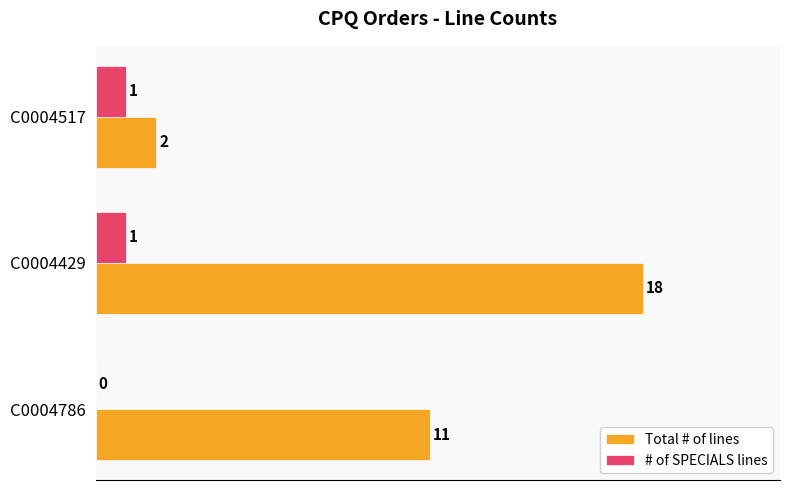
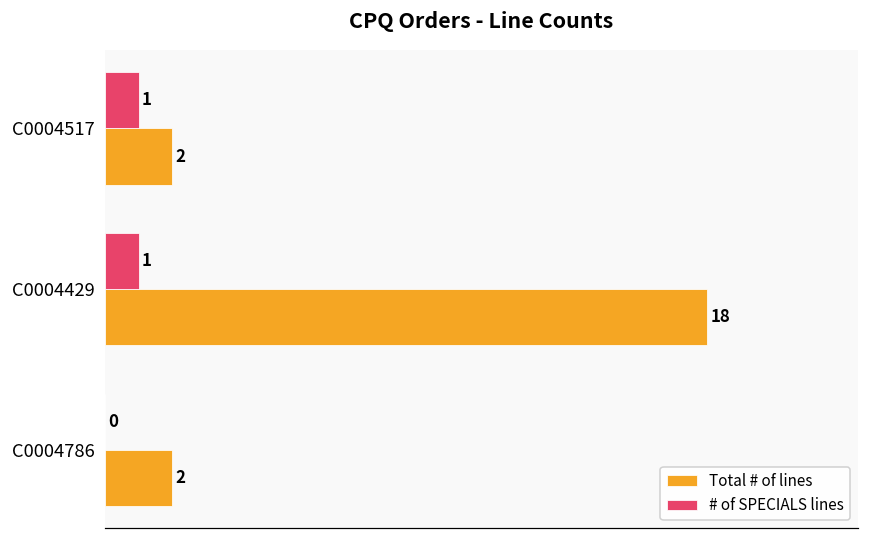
Total # of lines, C0004786: 11 -> 2
